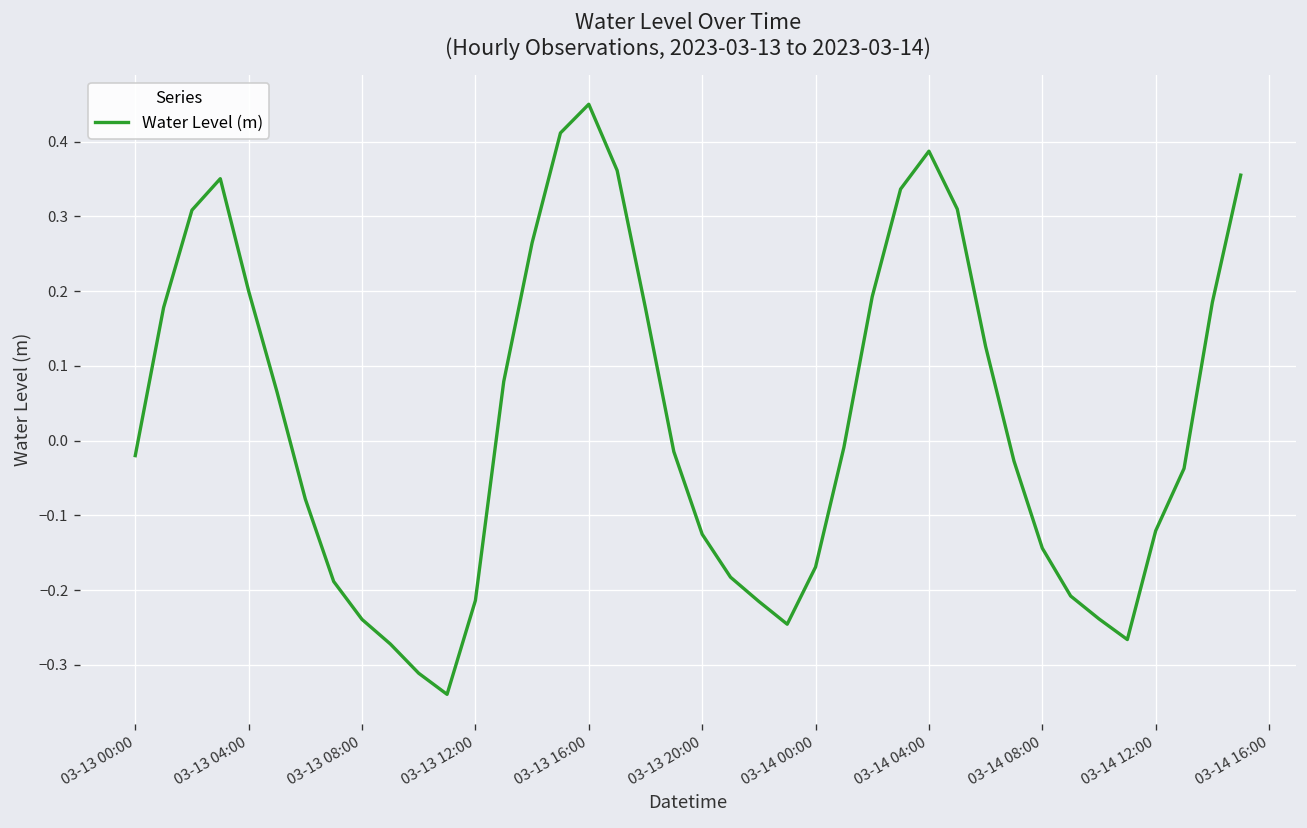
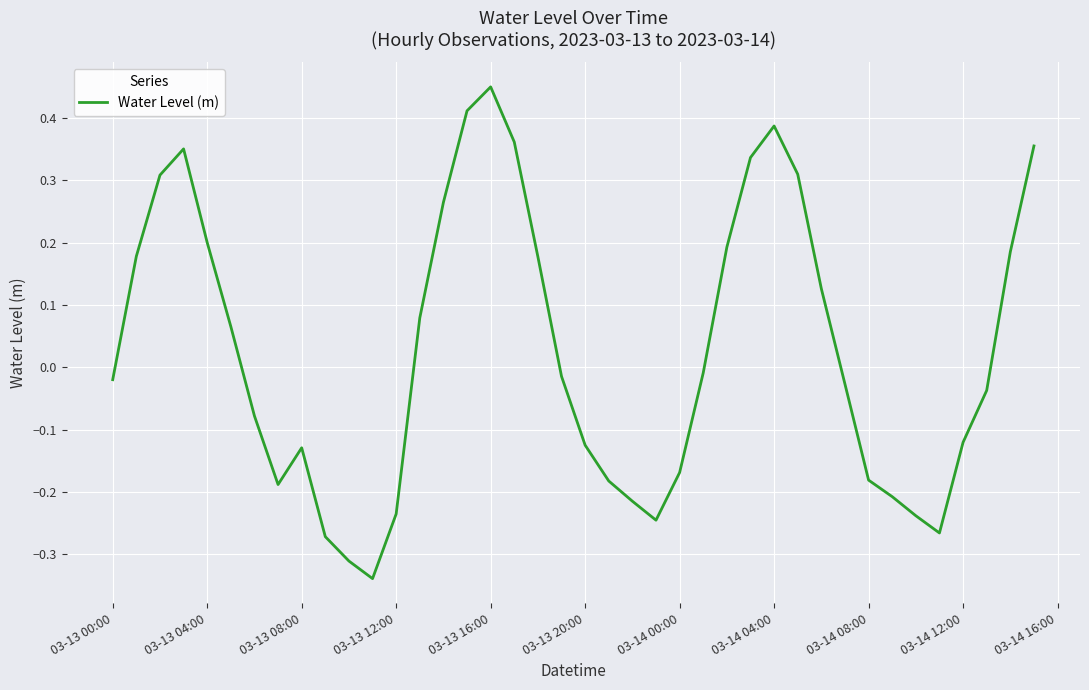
03-13 08:00: -0.24 -> -0.13
03-13 12:00: -0.21 -> -0.24
03-14 08:00: -0.14 -> -0.18
